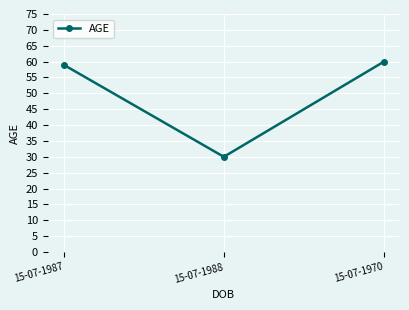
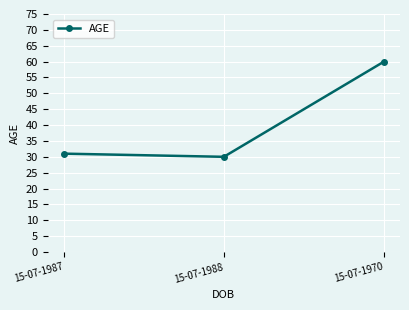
15-07-1987: 59 -> 31
